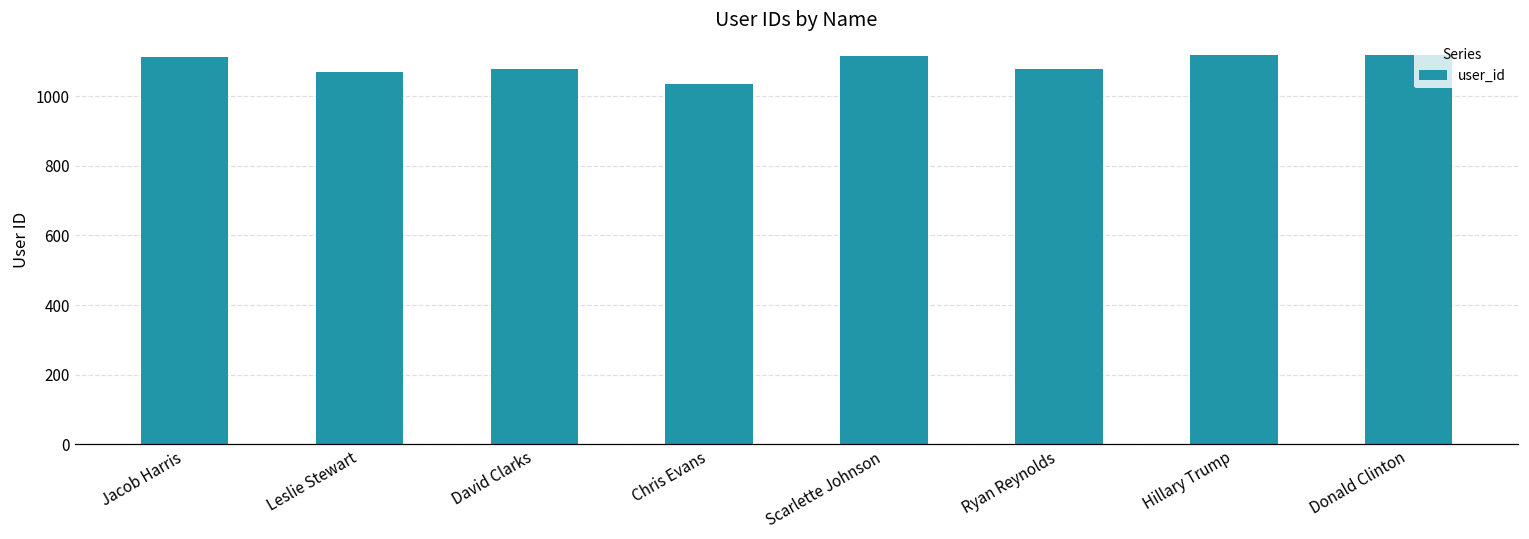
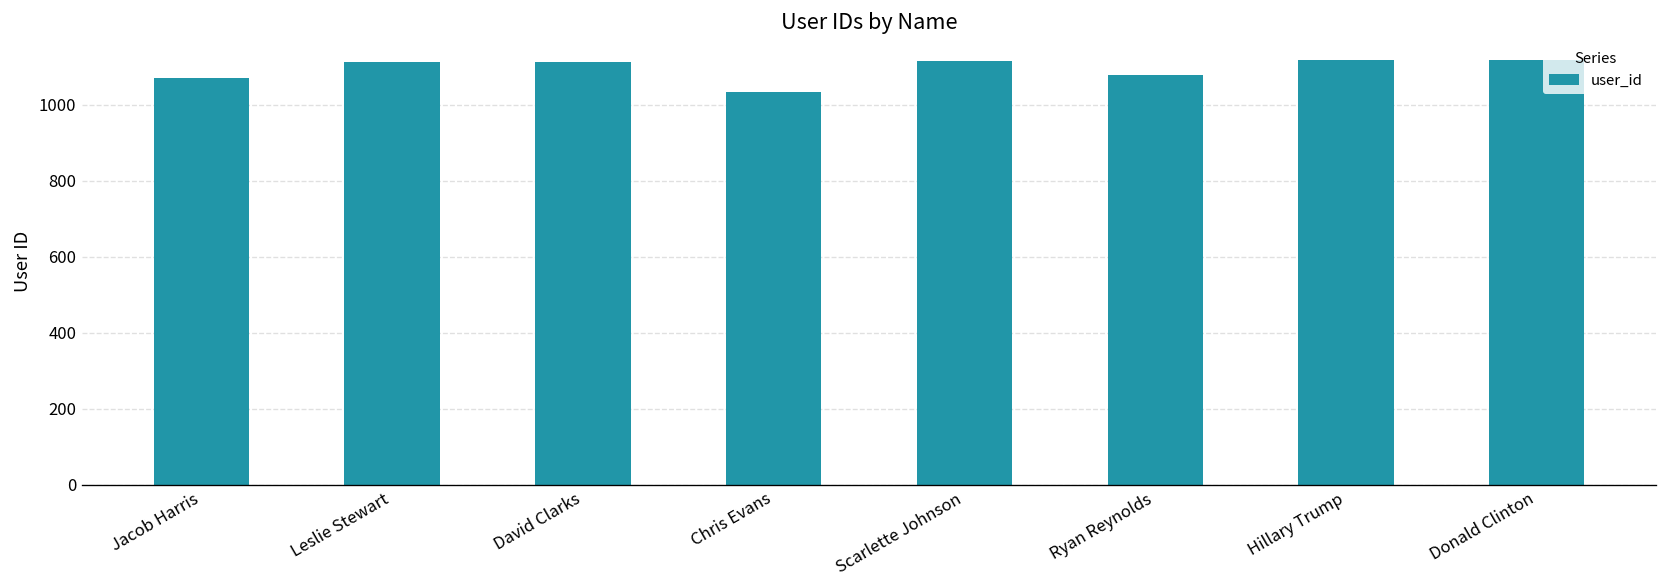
Jacob Harris: 1110 -> 1070
Leslie Stewart: 1070 -> 1110
David Clarks: 1080 -> 1110
